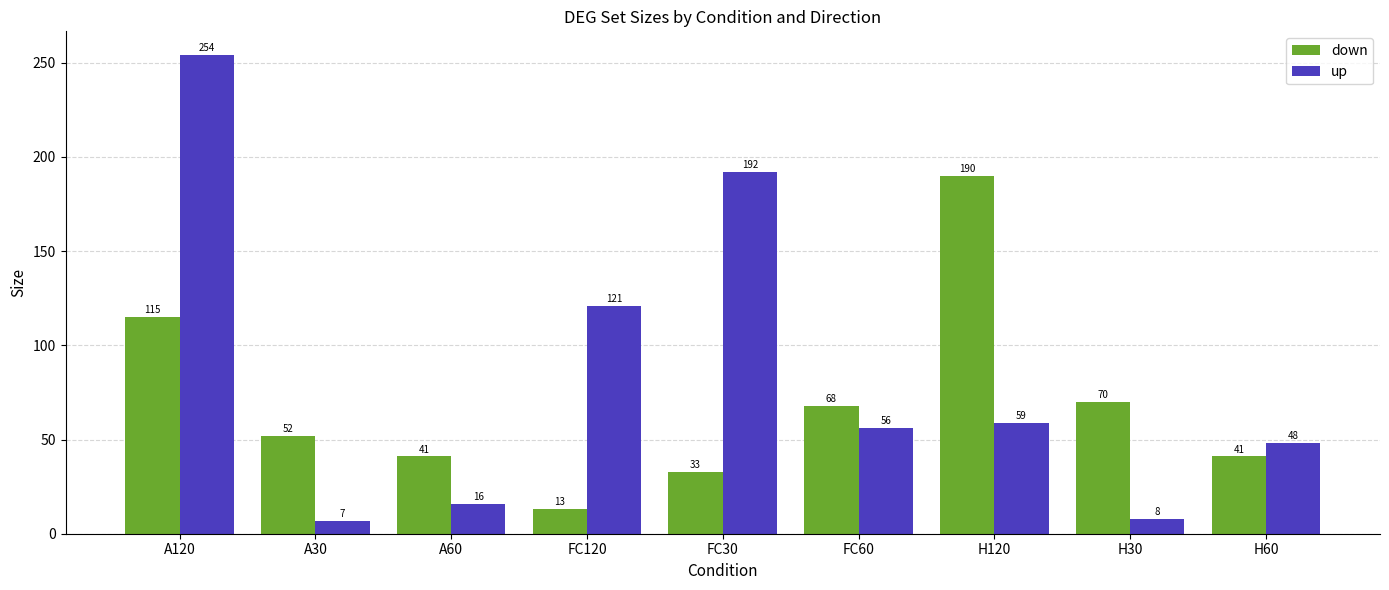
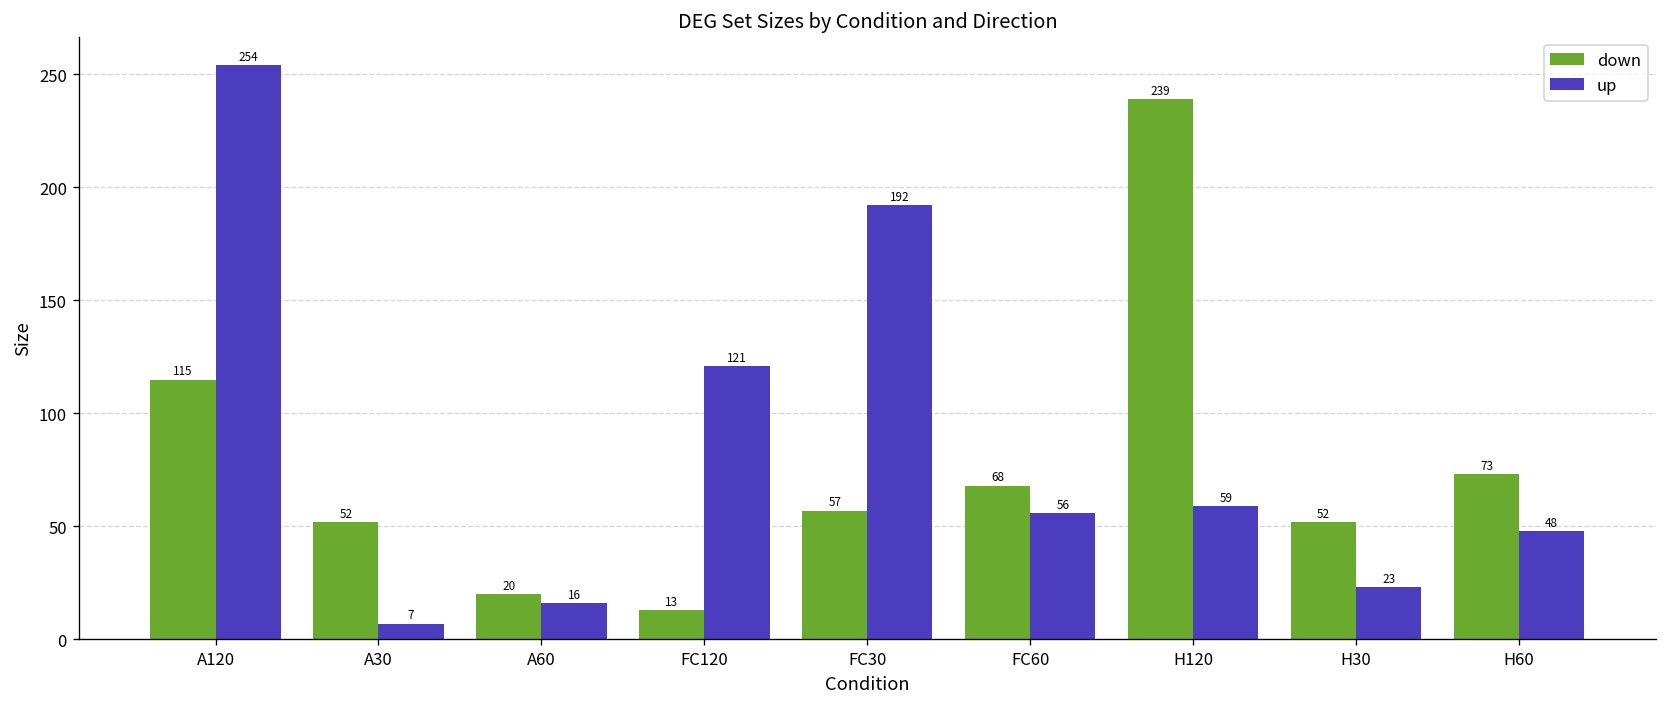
down, A60: 41 -> 20
down, FC30: 33 -> 57
down, H120: 190 -> 239
down, H30: 70 -> 52
up, H30: 8 -> 23
down, H60: 41 -> 73
